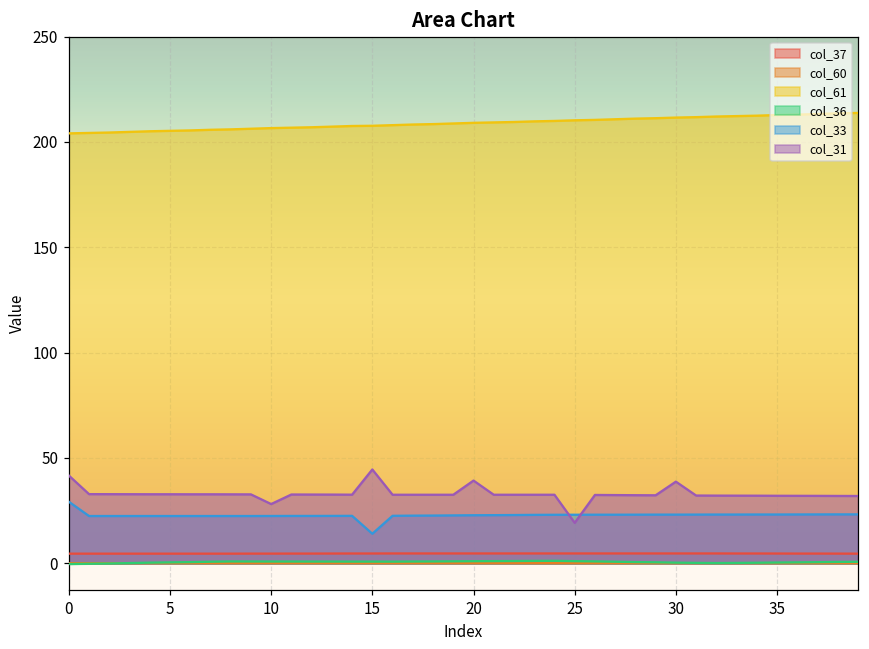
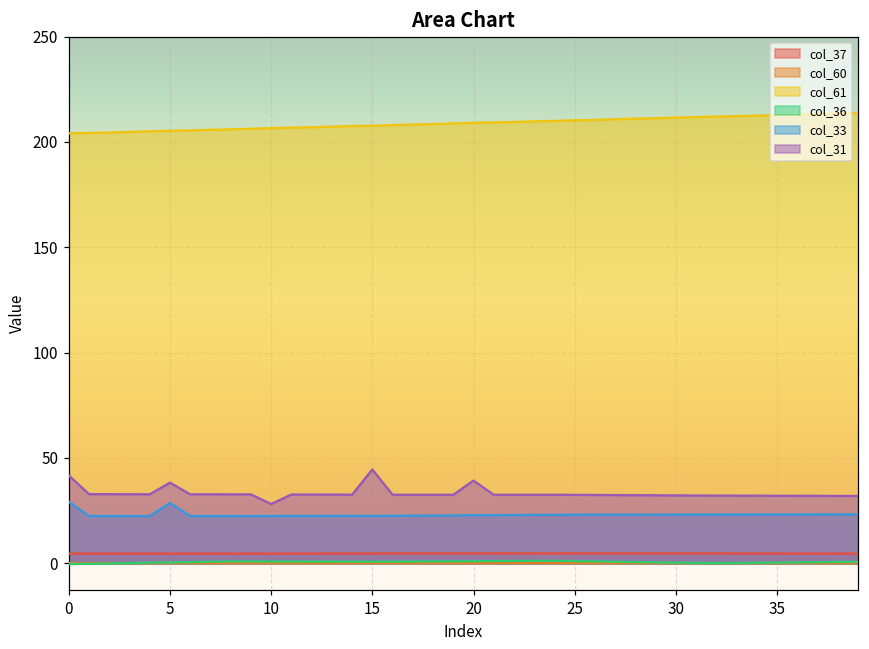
col_33, 5: 22 -> 29
col_31, 5: 33 -> 38
col_33, 15: 14 -> 23
col_31, 25: 19 -> 32
col_31, 30: 39 -> 32
